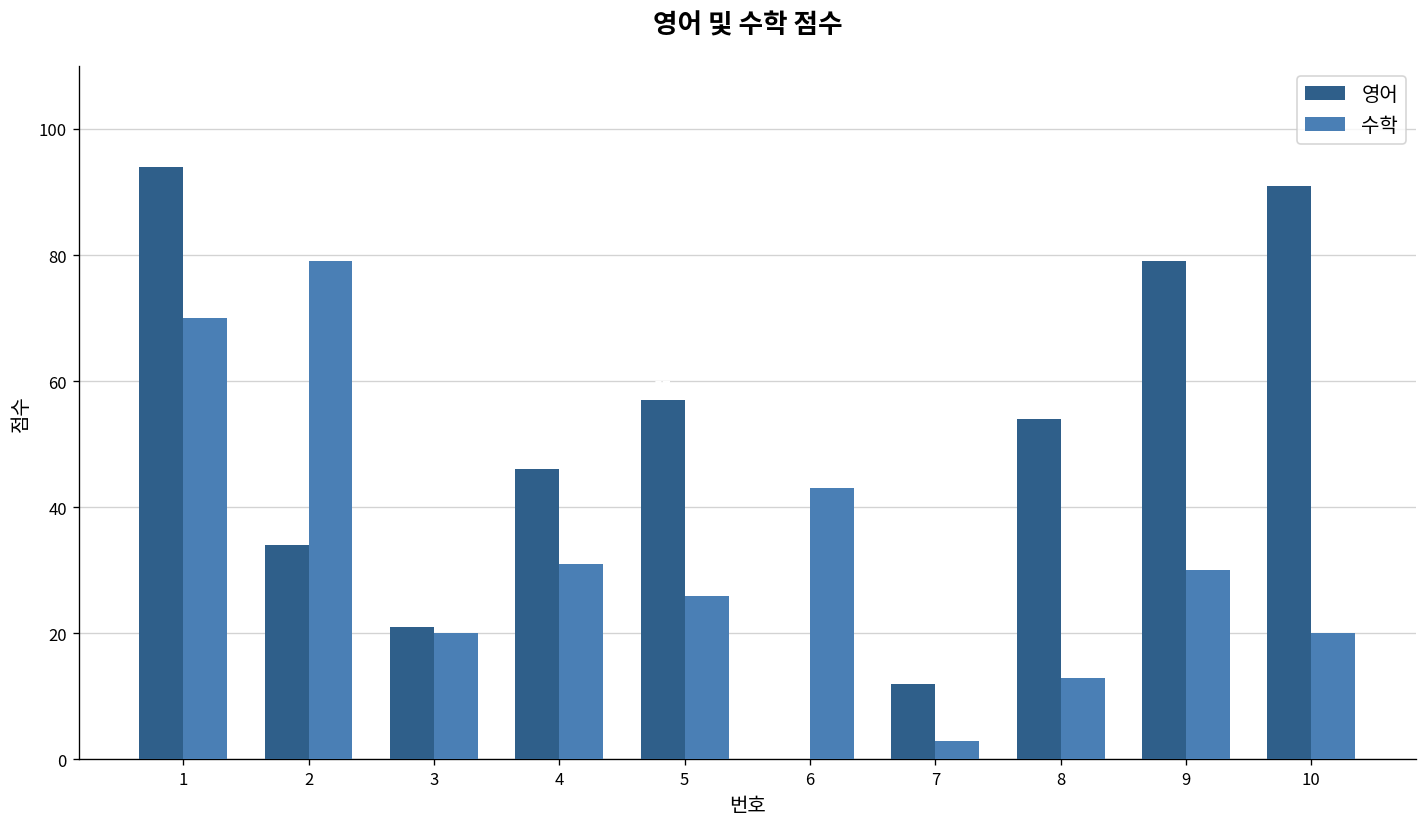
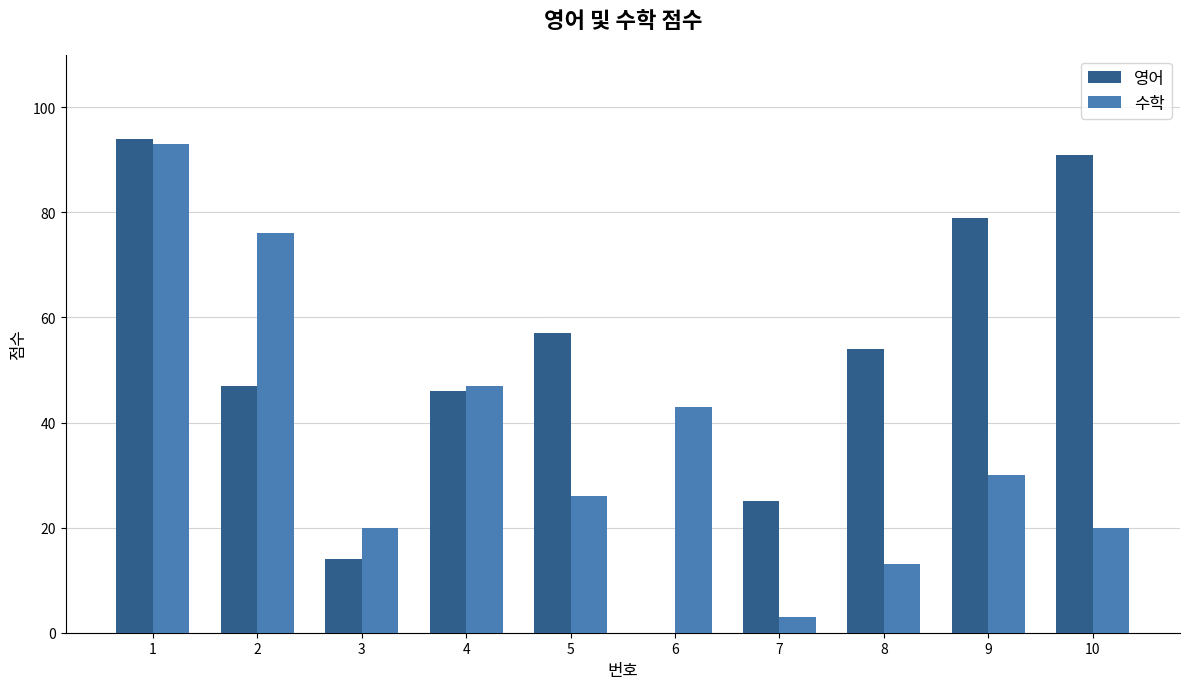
수학, 1: 70 -> 93
영어, 2: 34 -> 47
수학, 2: 79 -> 76
영어, 3: 21 -> 14
수학, 4: 31 -> 47
영어, 7: 12 -> 25
